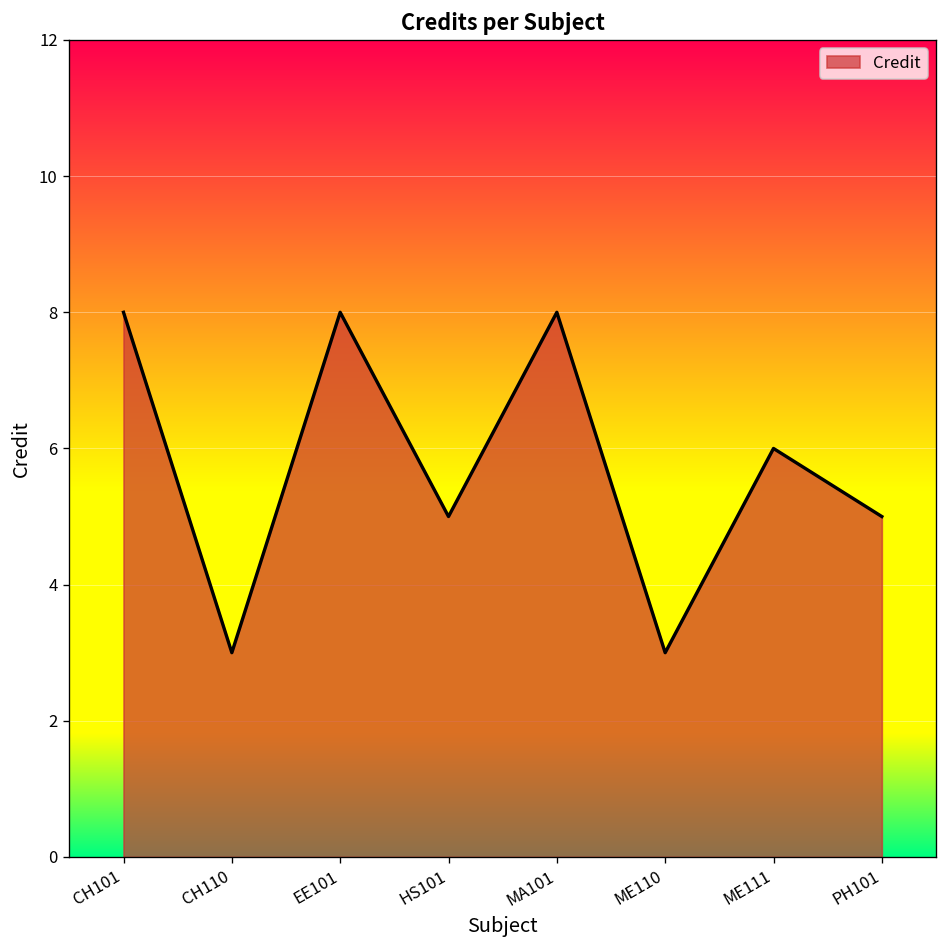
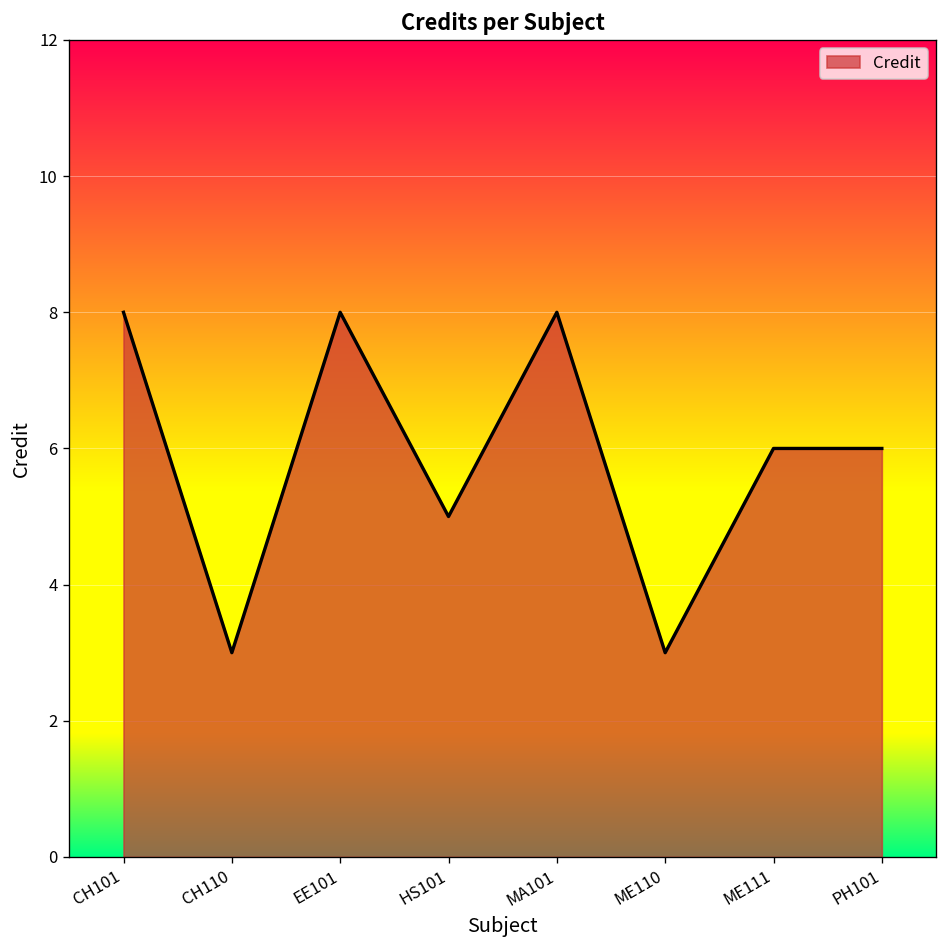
PH101: 5 -> 6
